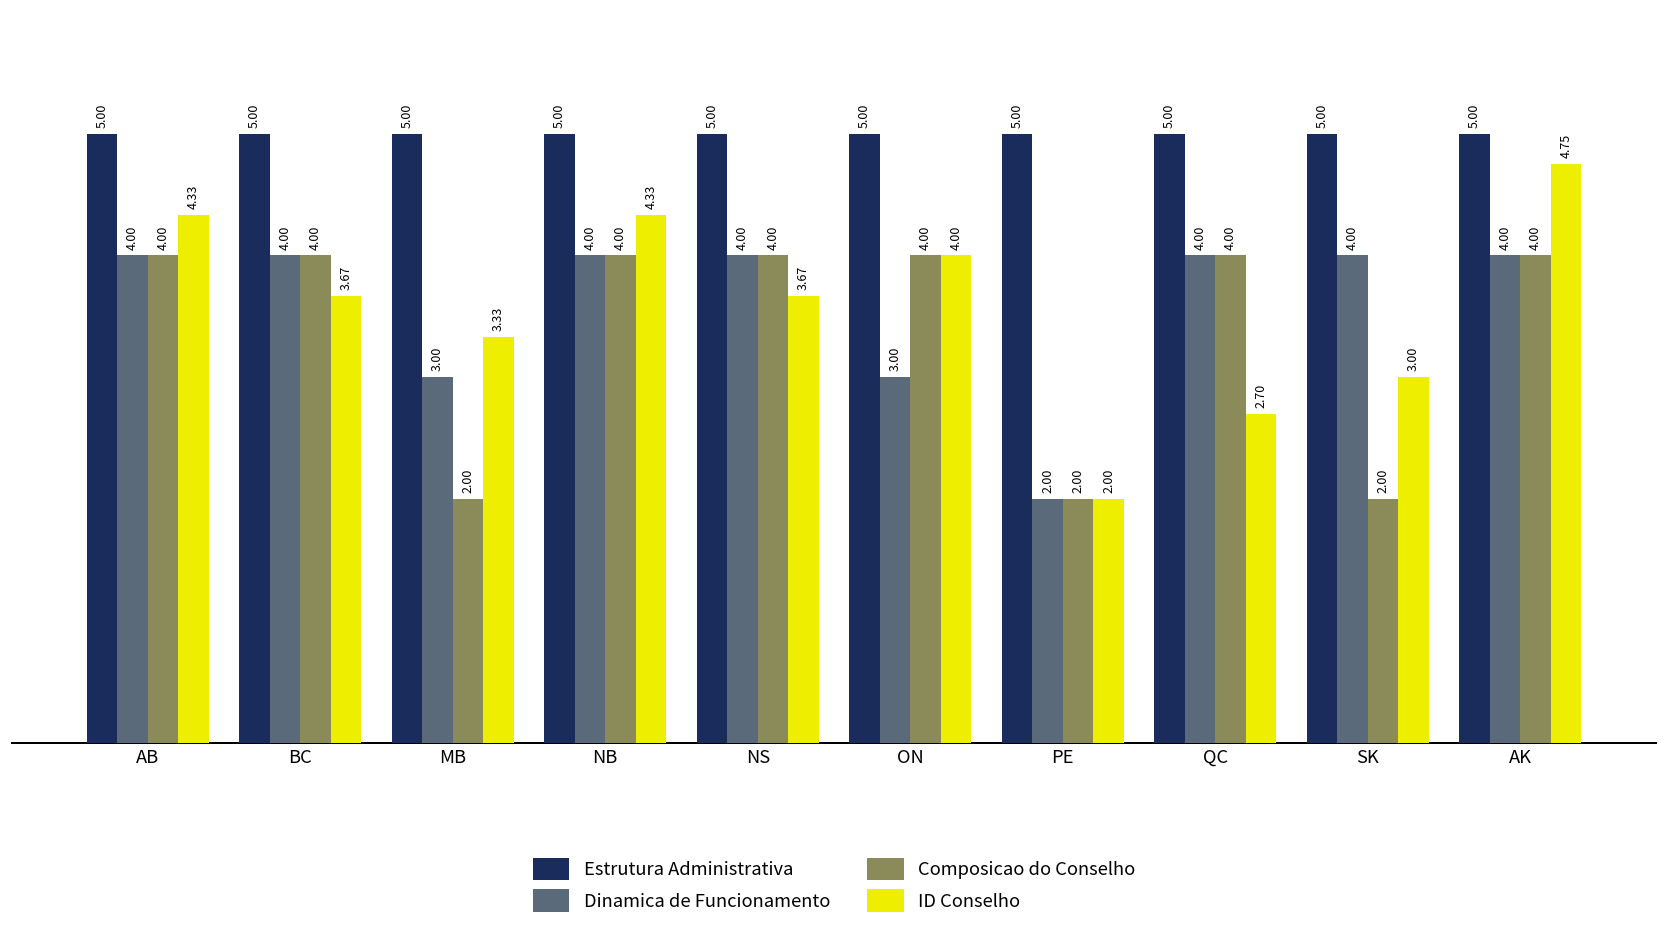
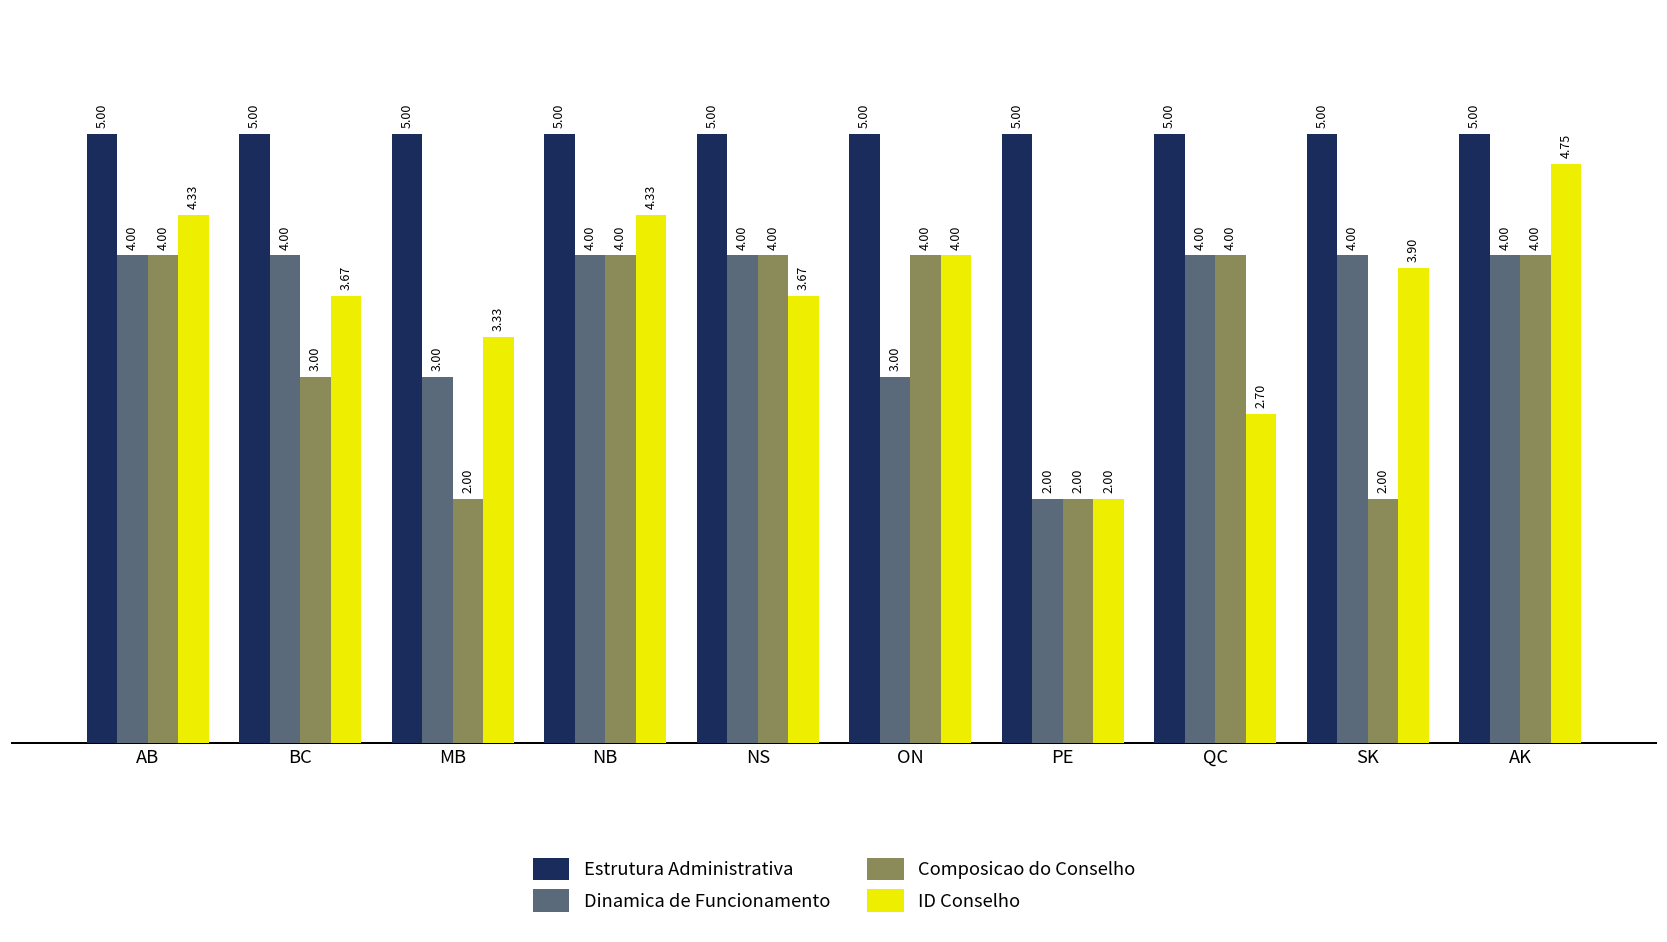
Composicao do Conselho, BC: 4.00 -> 3.00
ID Conselho, SK: 3.00 -> 3.90
